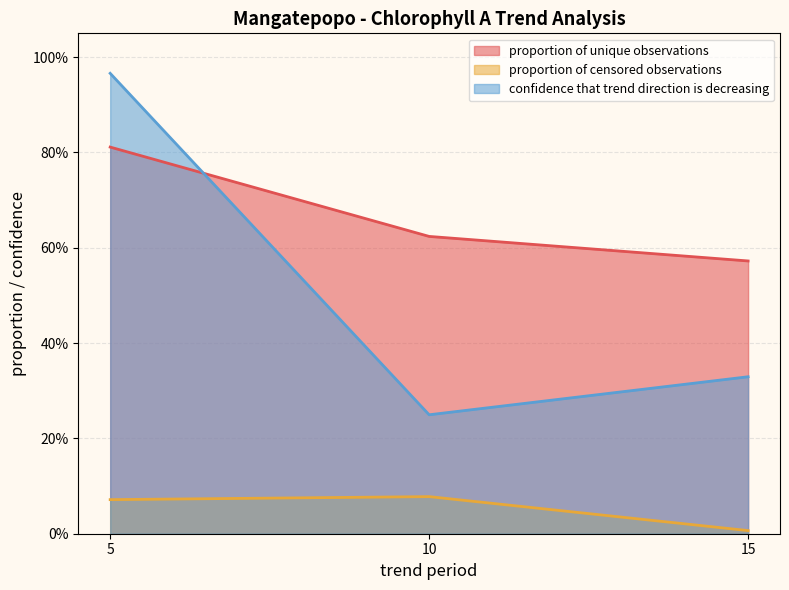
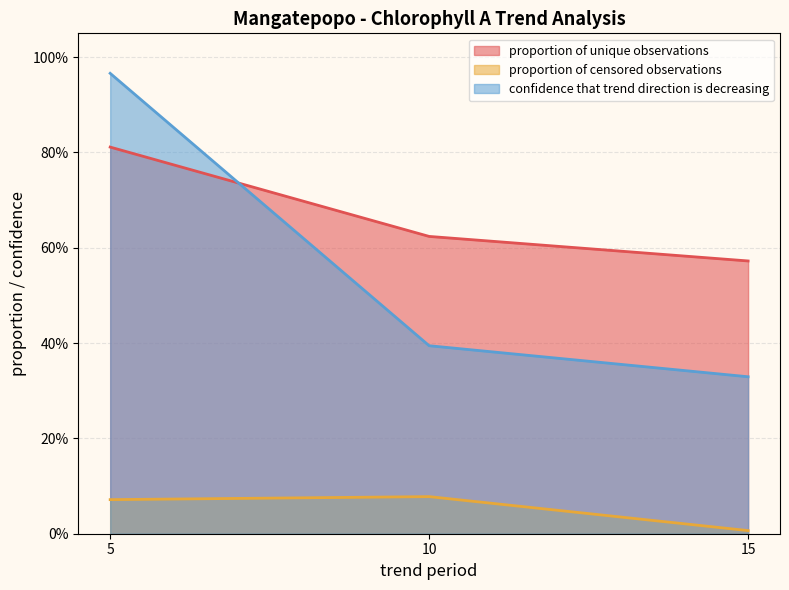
confidence that trend direction is decreasing, 10: 25% -> 39%
